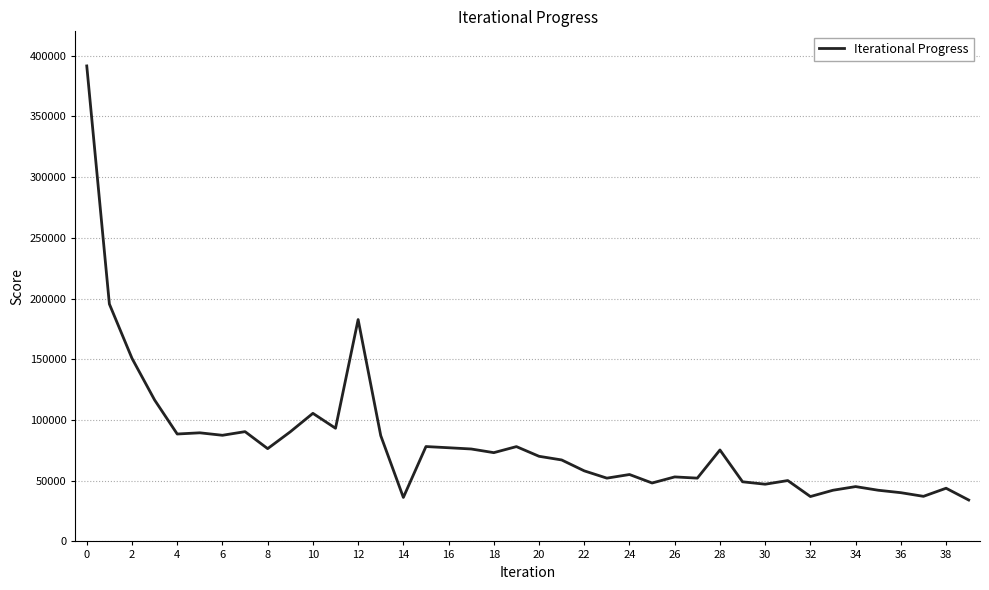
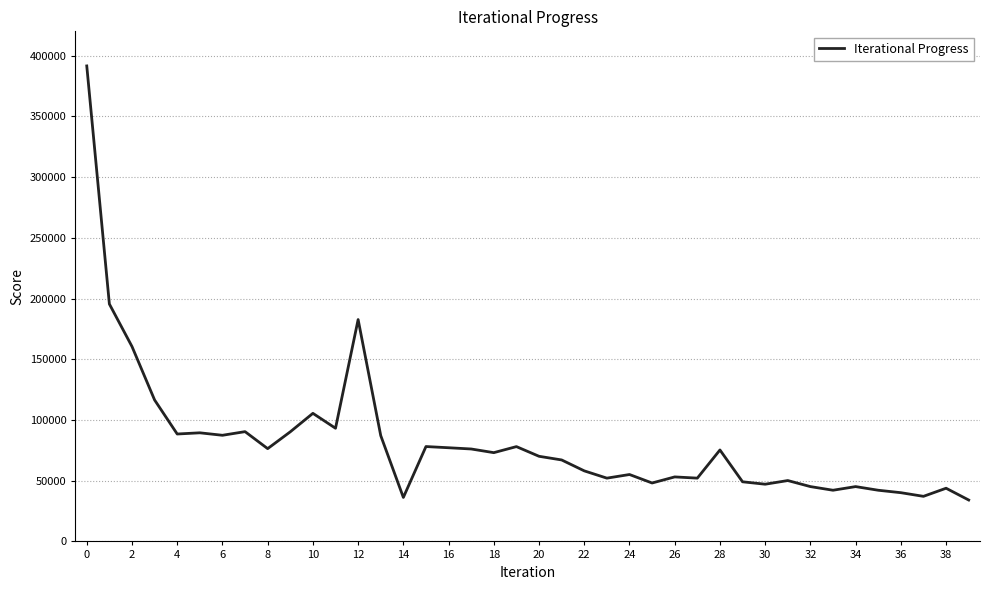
2: 151000 -> 160000
32: 37000 -> 45000
